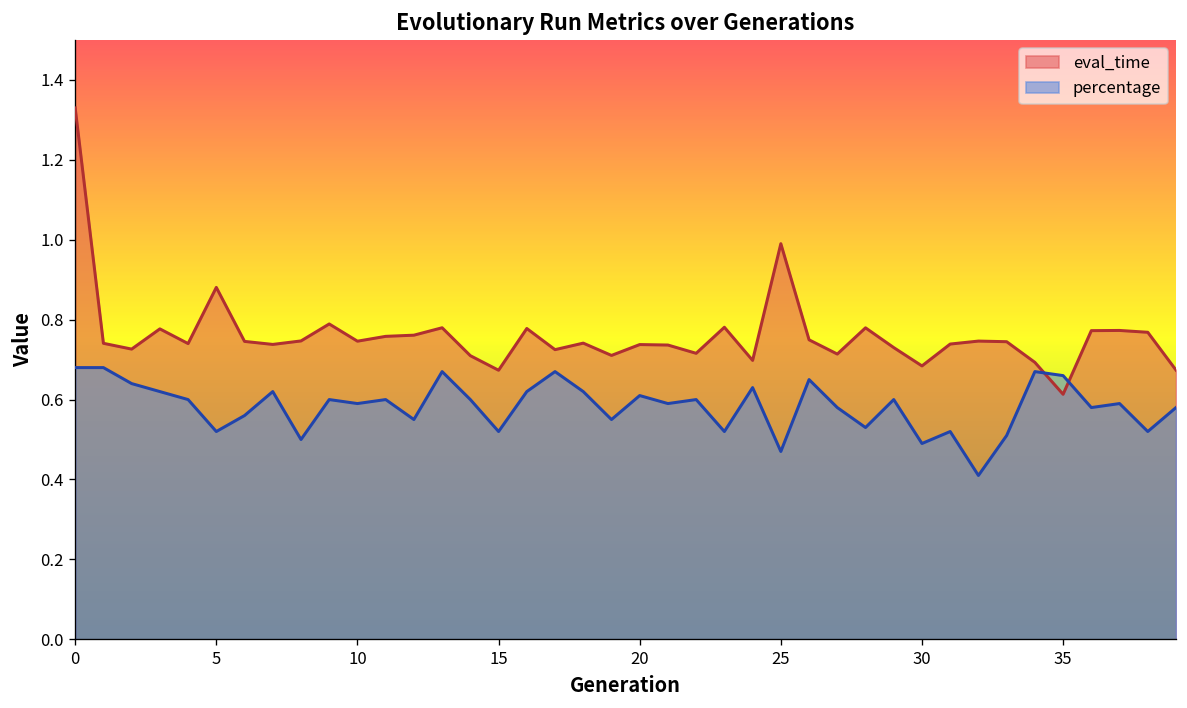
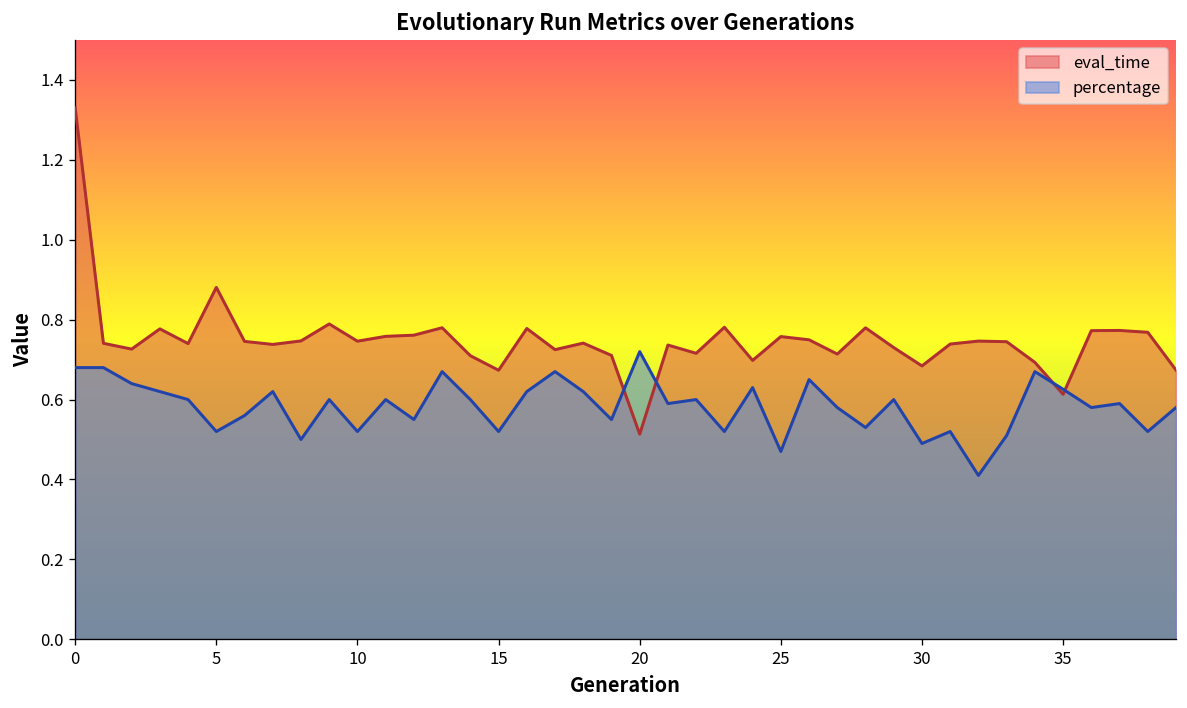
percentage, 10: 0.59 -> 0.52
eval_time, 20: 0.74 -> 0.51
percentage, 20: 0.61 -> 0.72
eval_time, 25: 0.99 -> 0.76
percentage, 35: 0.66 -> 0.63
